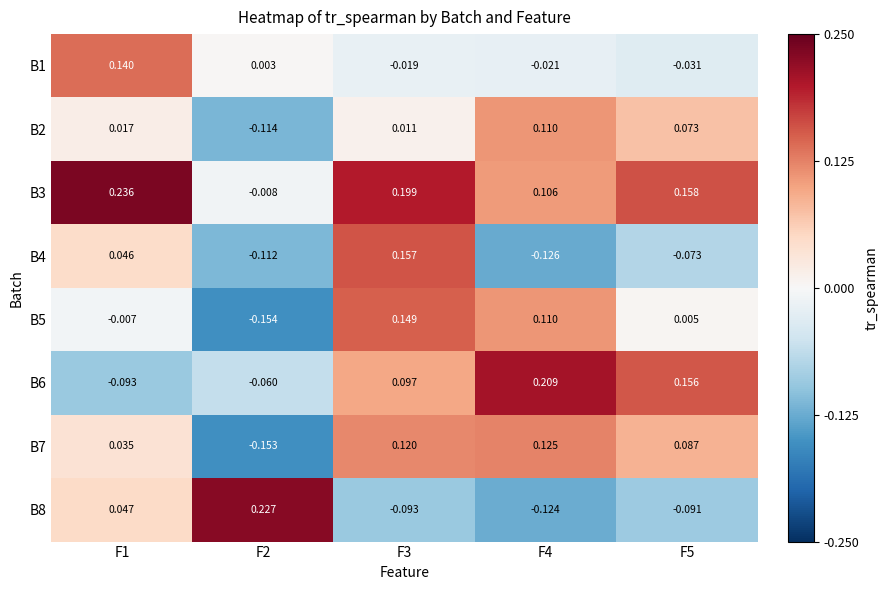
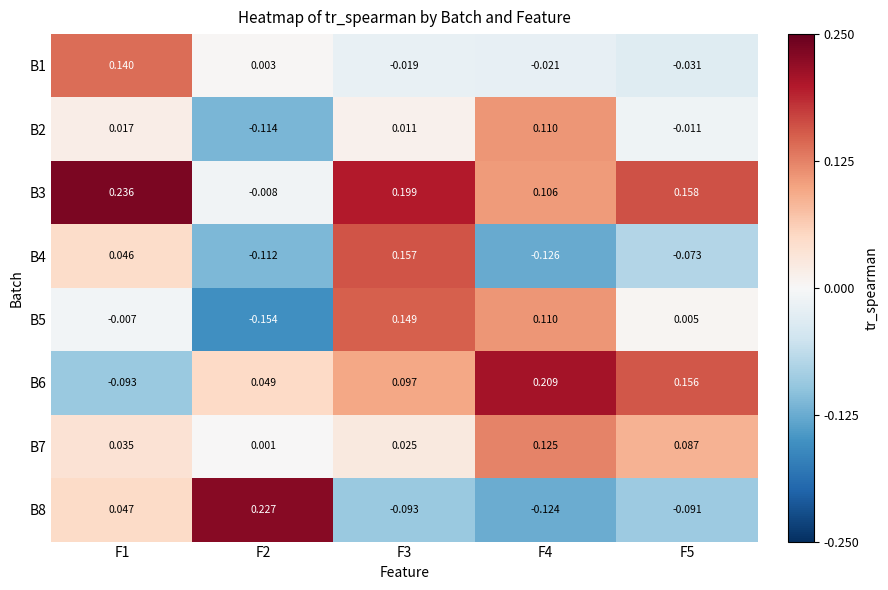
B2, F5: 0.073 -> -0.011
B6, F2: -0.060 -> 0.049
B7, F2: -0.153 -> 0.001
B7, F3: 0.120 -> 0.025
